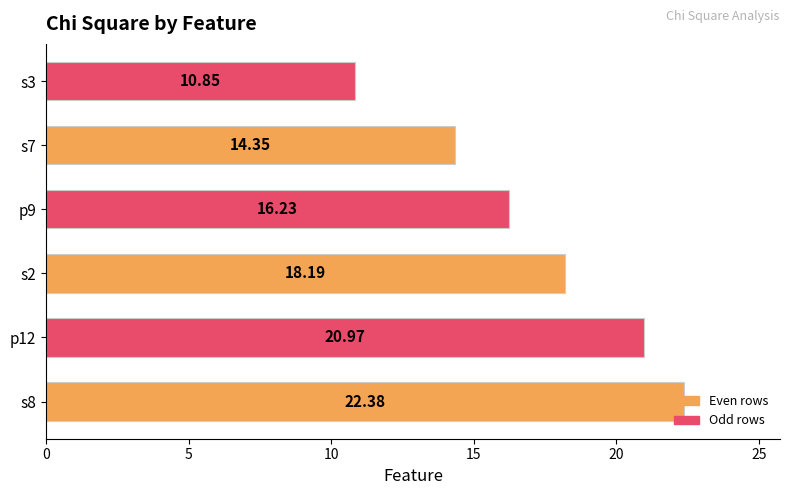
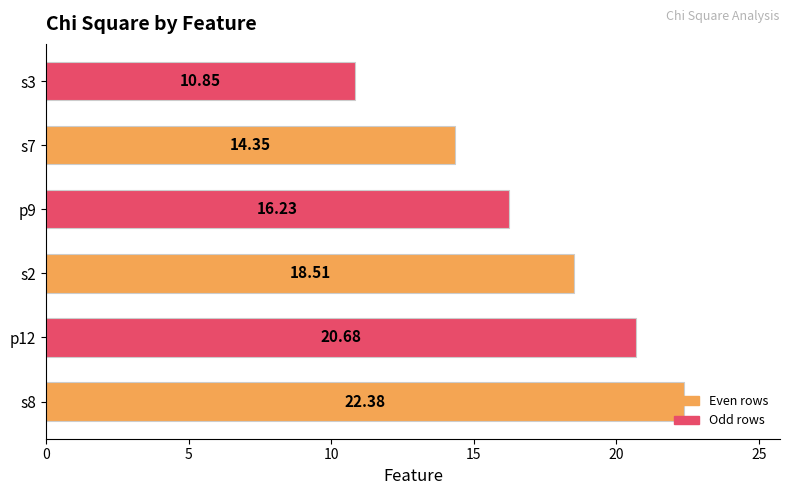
s2: 18.19 -> 18.51
p12: 20.97 -> 20.68
